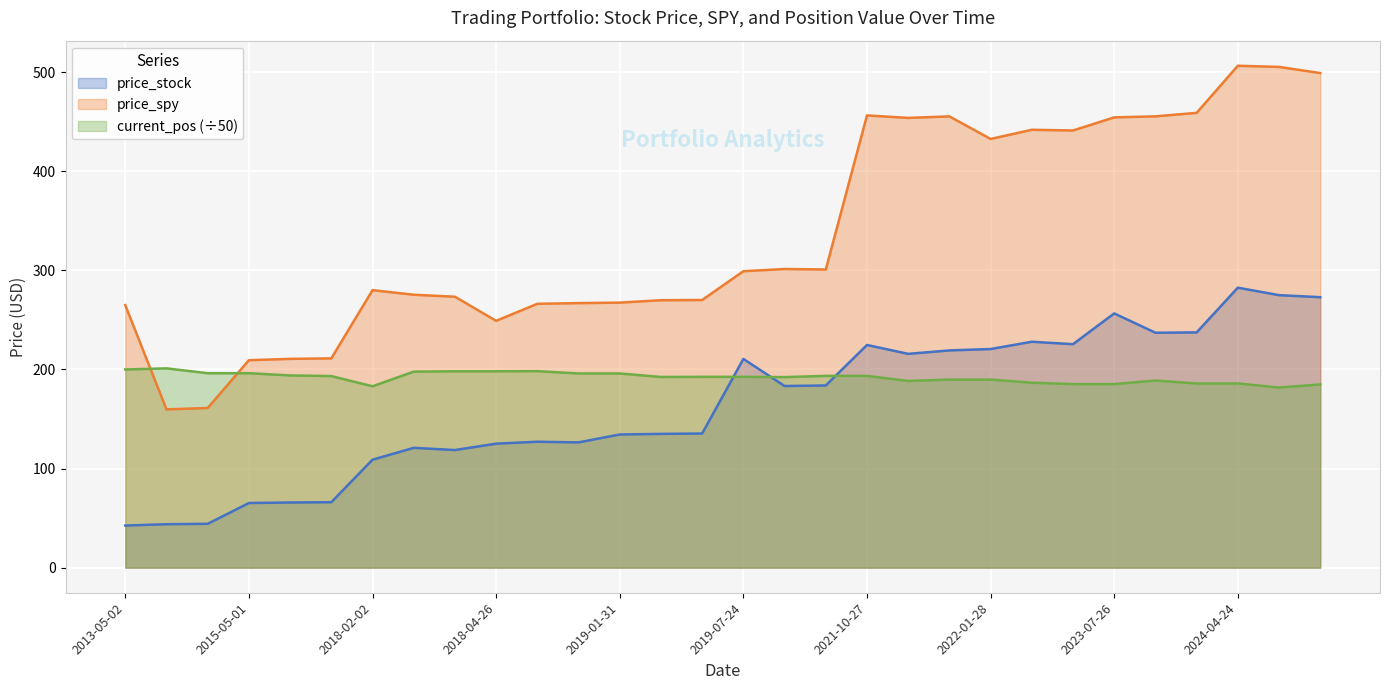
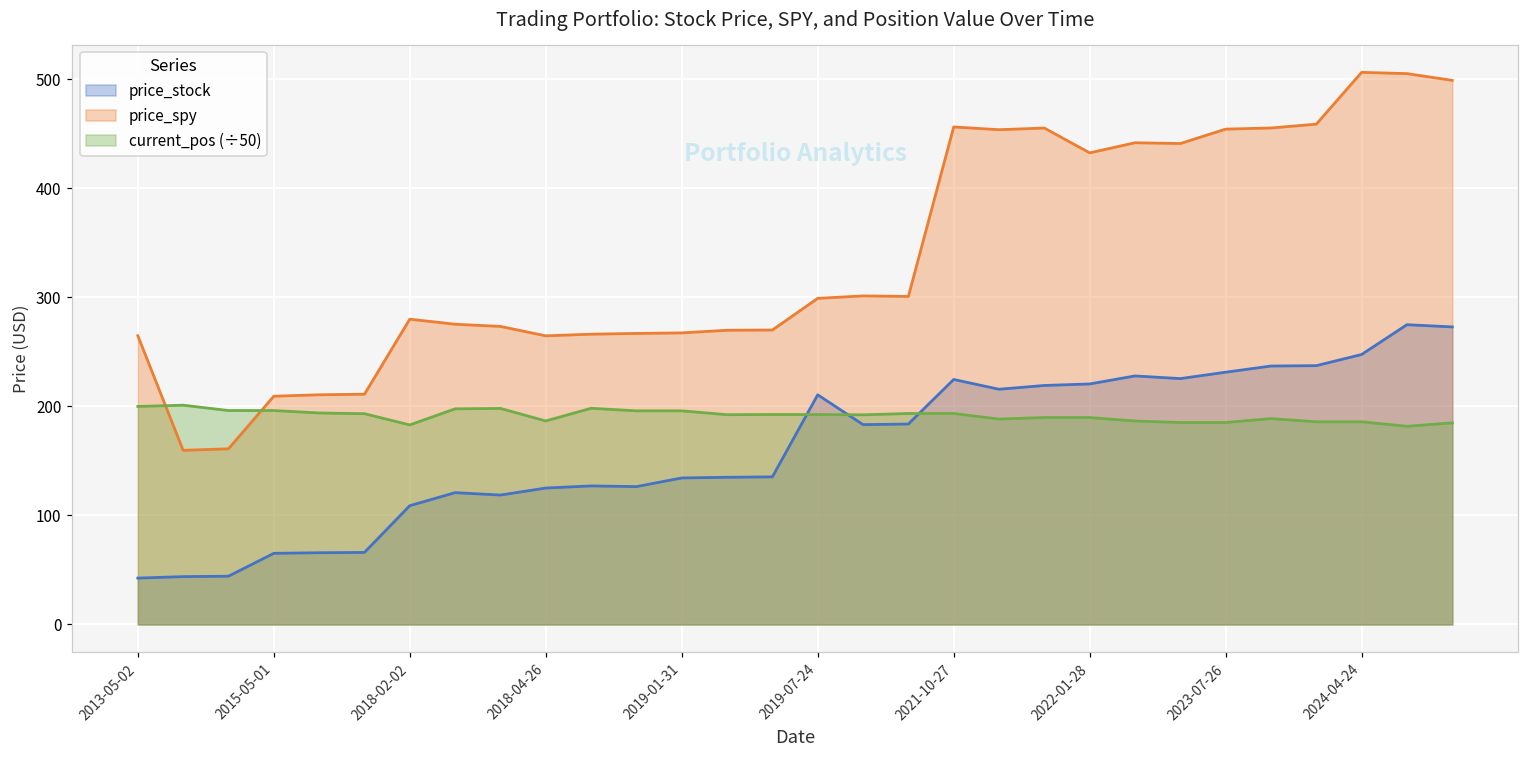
price_spy, 2018-04-26: 250 -> 260
current_pos (÷50), 2018-04-26: 200 -> 190
price_stock, 2023-07-26: 260 -> 230
price_stock, 2024-04-24: 280 -> 250
